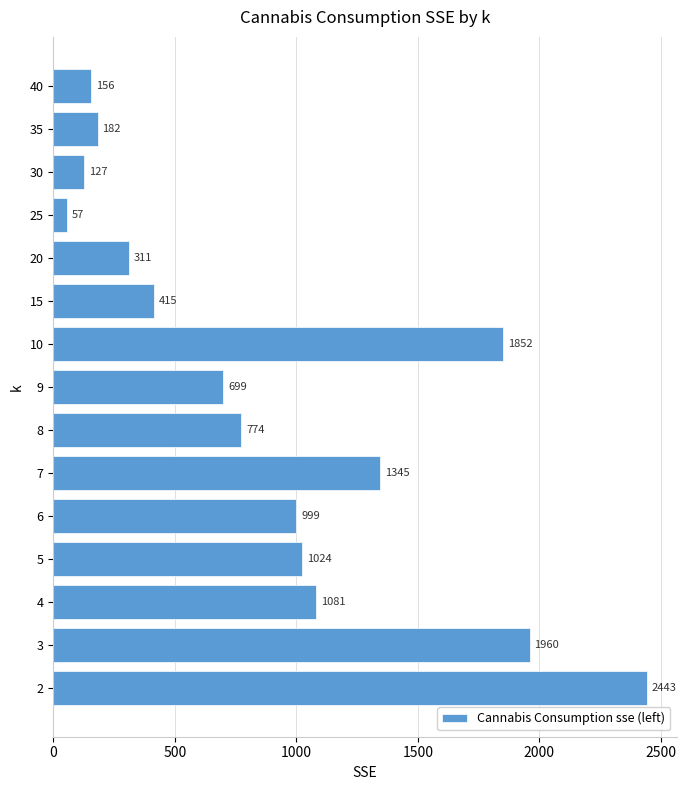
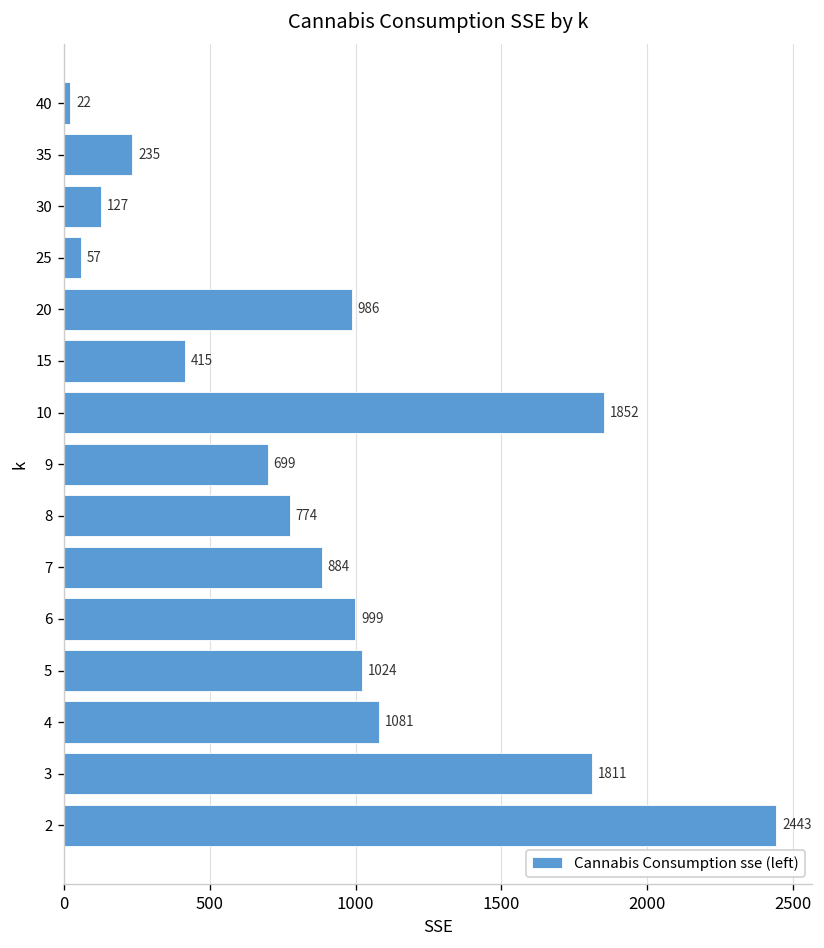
40: 156 -> 22
35: 182 -> 235
20: 311 -> 986
7: 1345 -> 884
3: 1960 -> 1811
